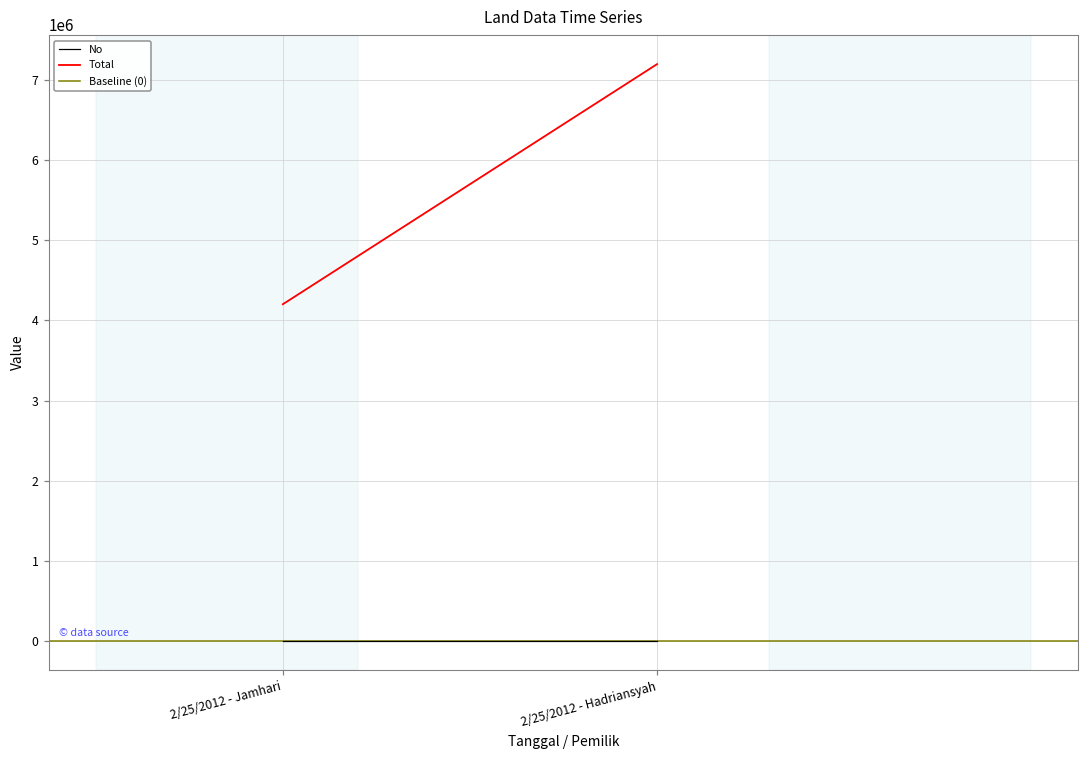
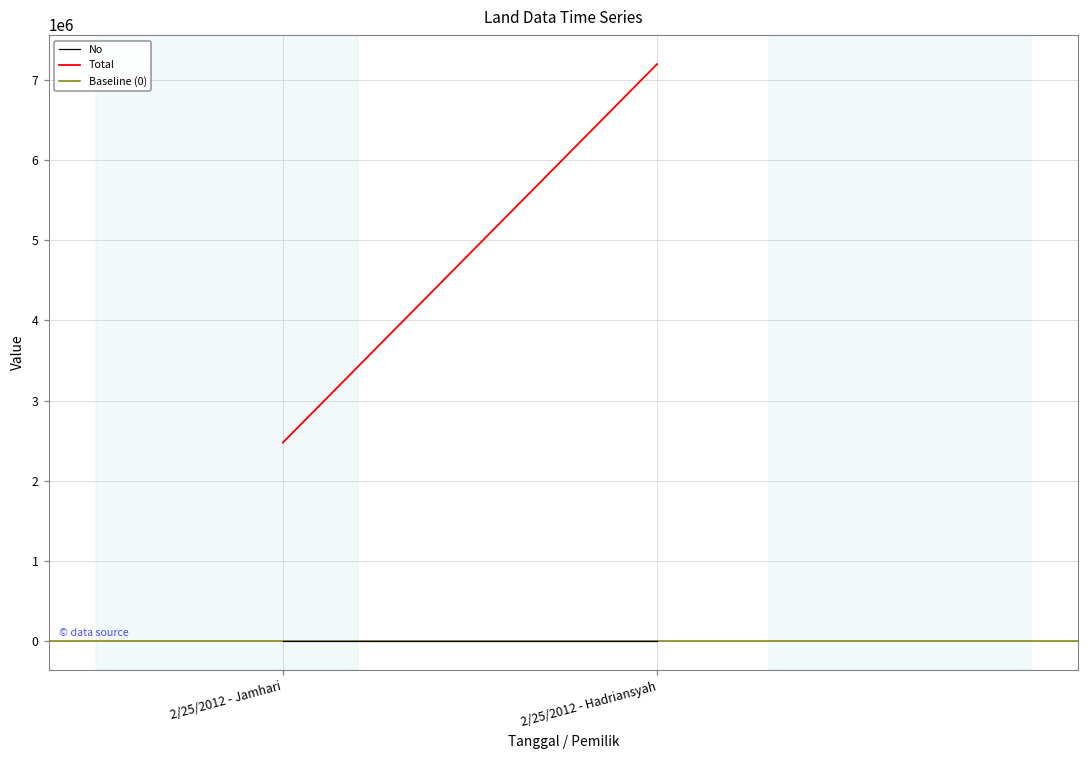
Total, 2/25/2012 - Jamhari: 4200000 -> 2500000
